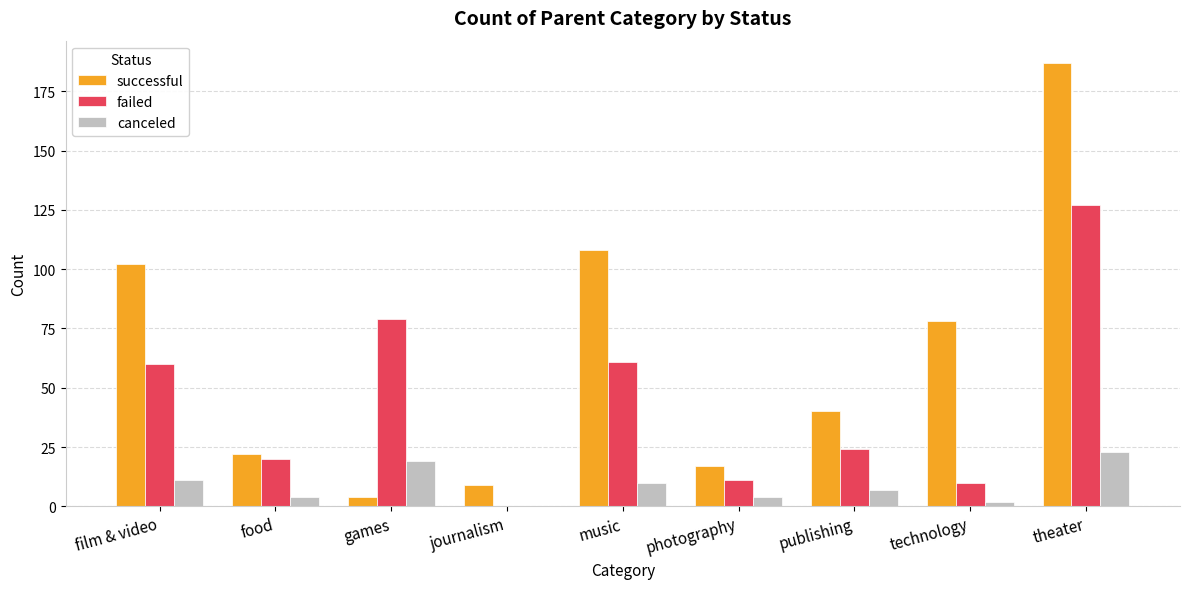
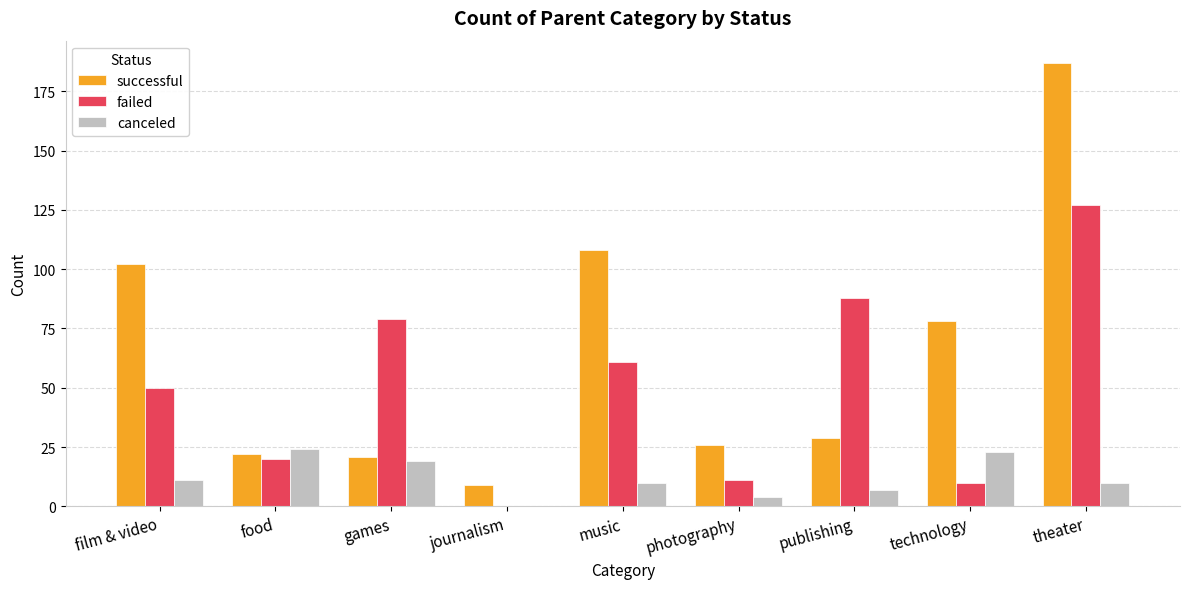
failed, film & video: 60 -> 50
canceled, food: 4 -> 24
successful, games: 4 -> 21
successful, photography: 17 -> 26
successful, publishing: 40 -> 29
failed, publishing: 24 -> 88
canceled, technology: 2 -> 23
canceled, theater: 23 -> 10
